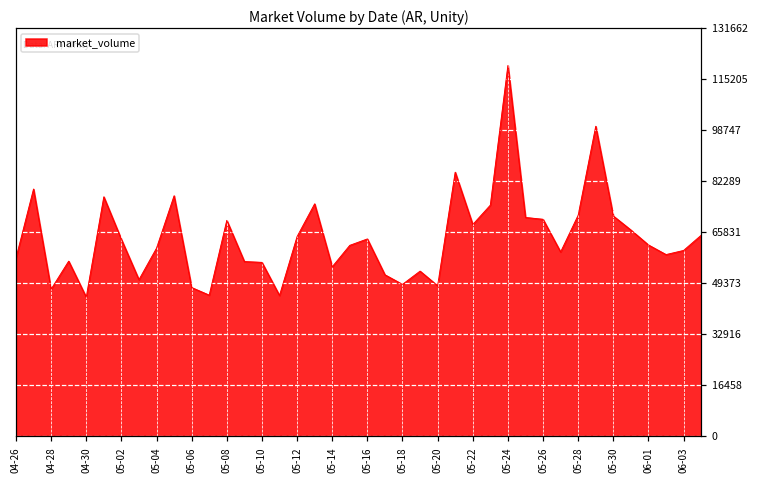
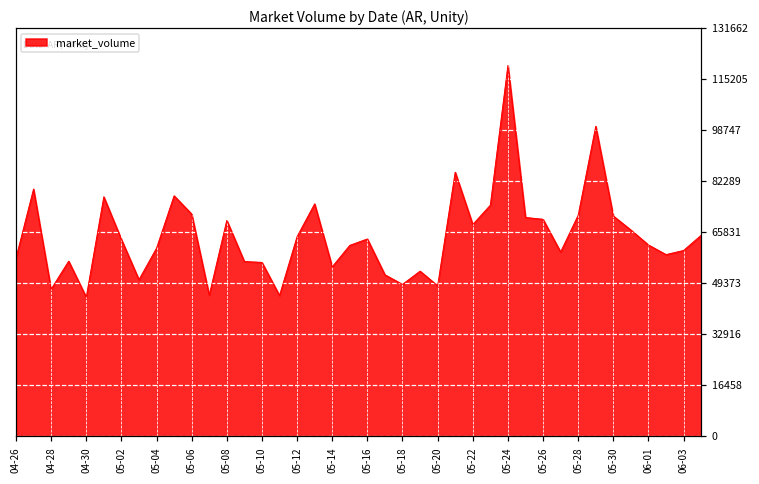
05-06: 48000 -> 72000
